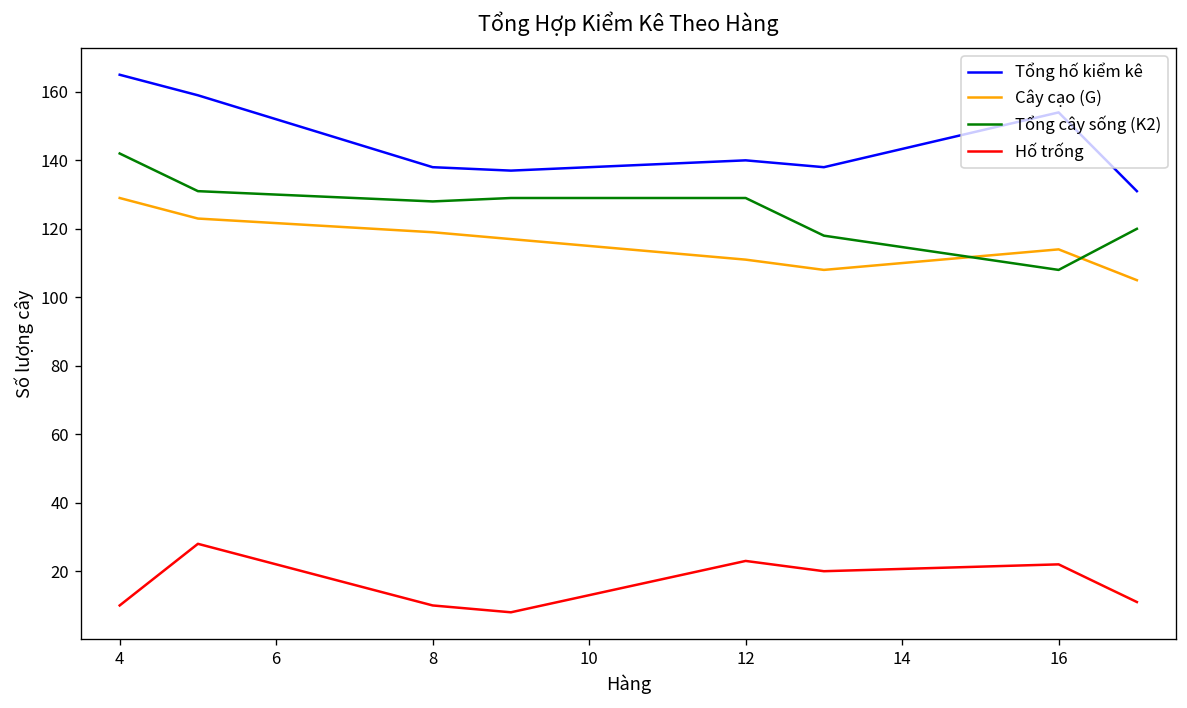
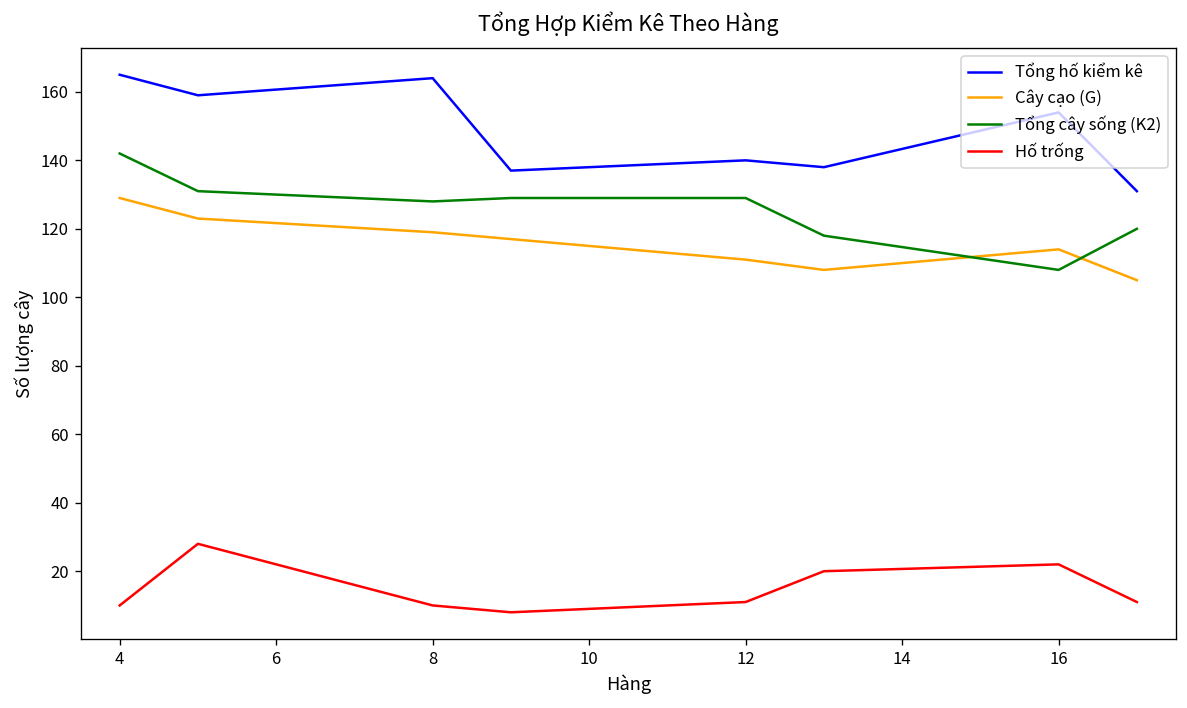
Tổng hố kiểm kê, 8: 138 -> 164
Hố trống, 12: 23 -> 11
